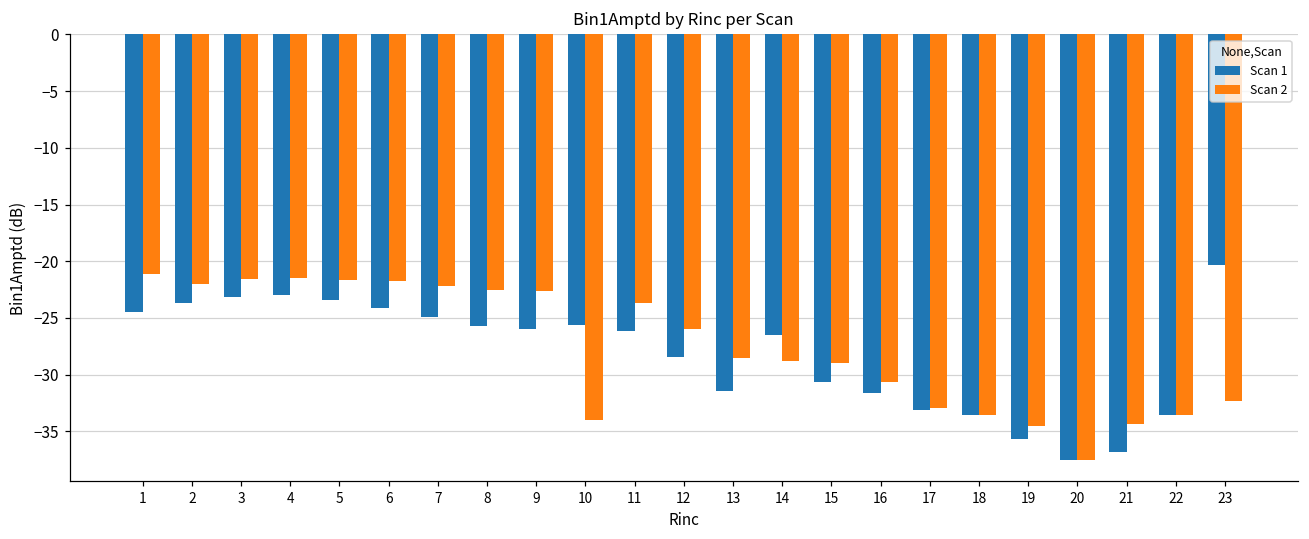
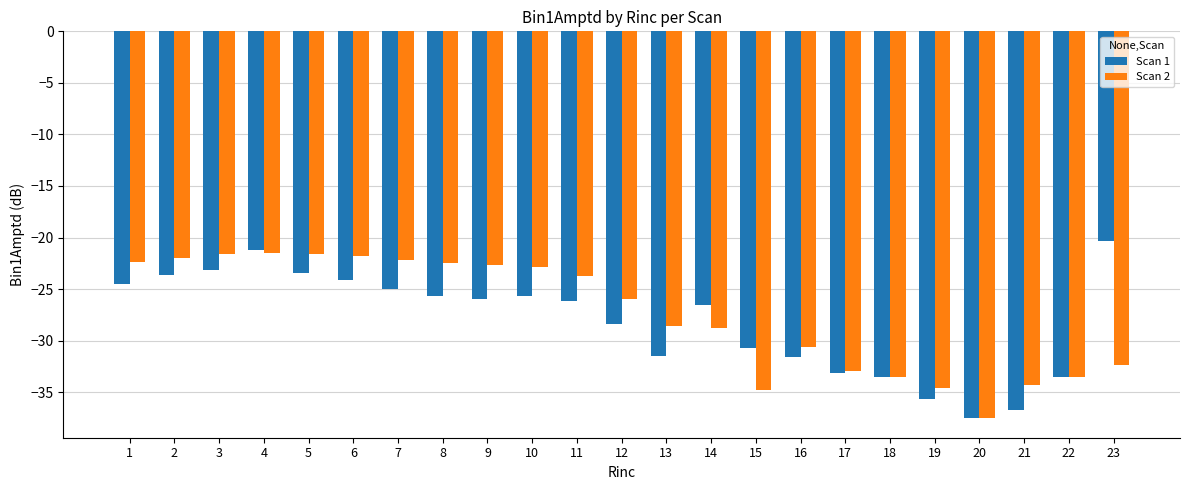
Scan 2, 1: -21.2 -> -22.3
Scan 1, 4: -23.0 -> -21.2
Scan 2, 10: -34.0 -> -22.9
Scan 2, 15: -29.0 -> -34.8
